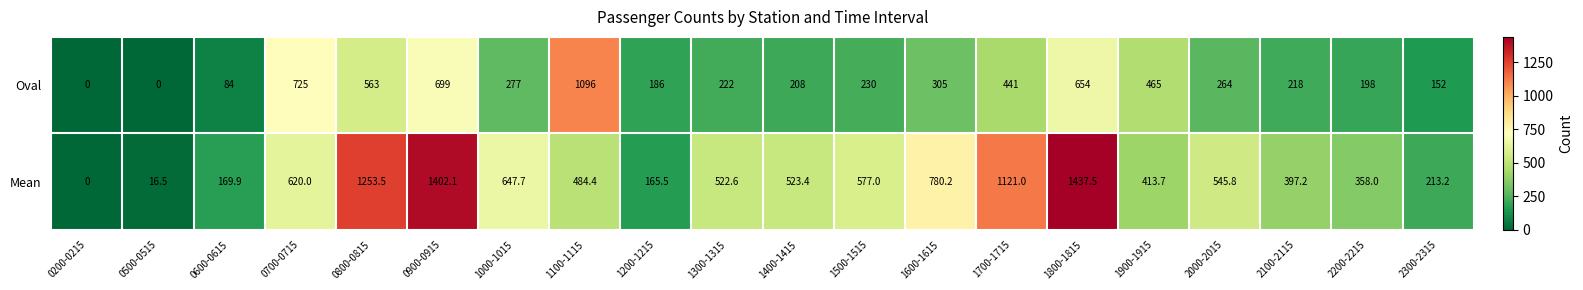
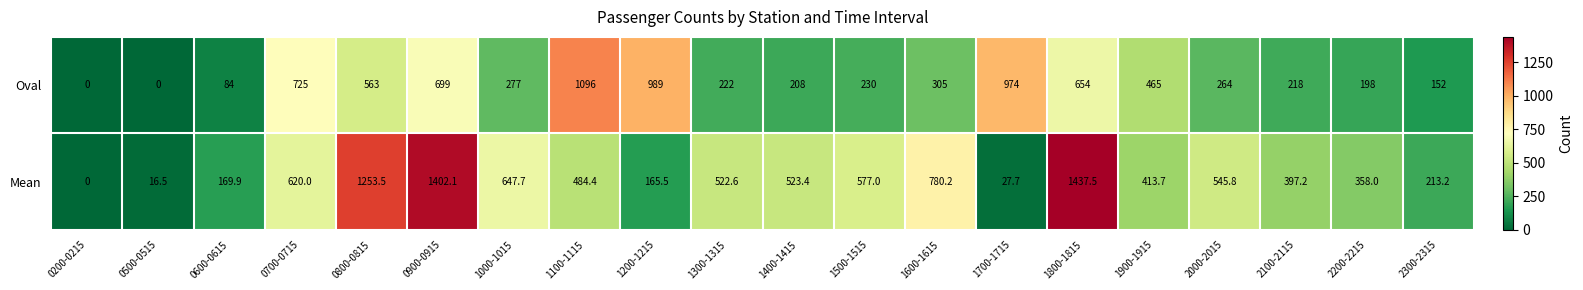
Oval, 1200-1215: 186 -> 989
Oval, 1700-1715: 441 -> 974
Mean, 1700-1715: 1121.0 -> 27.7
